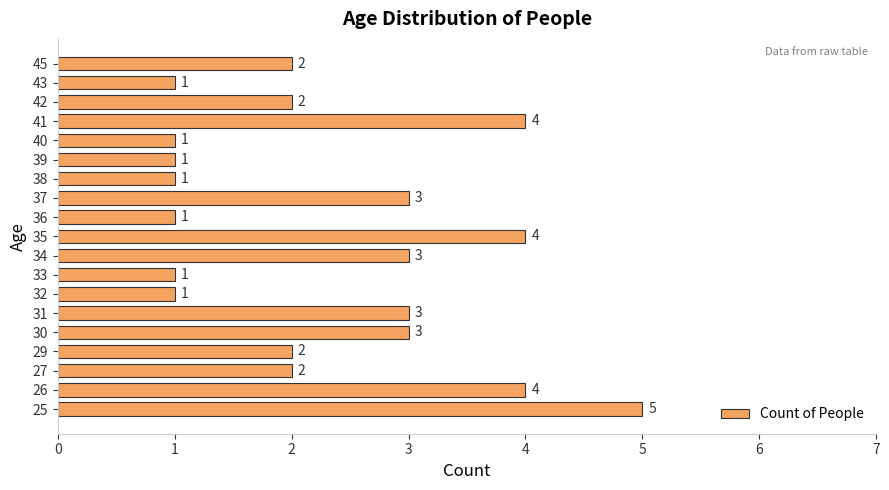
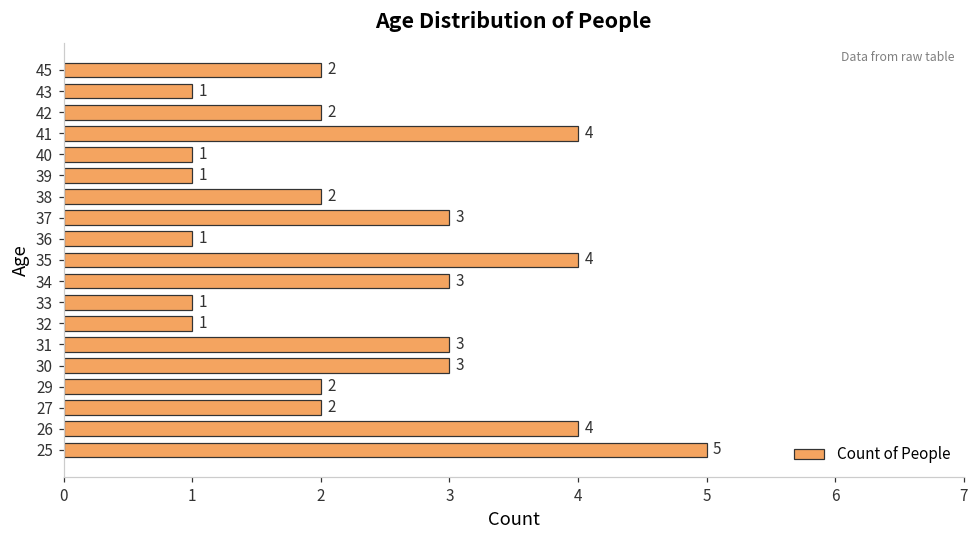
38: 1 -> 2
